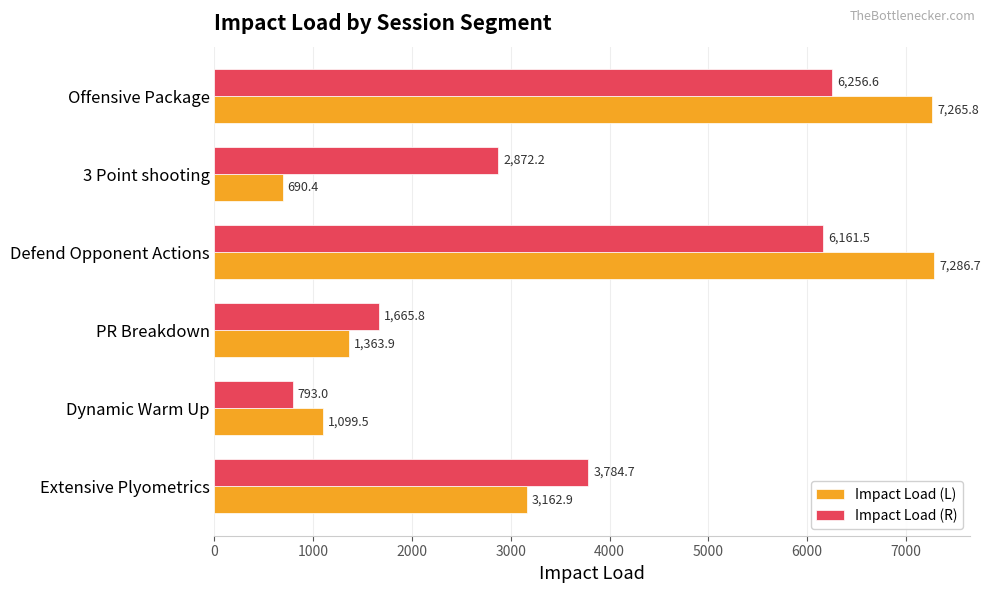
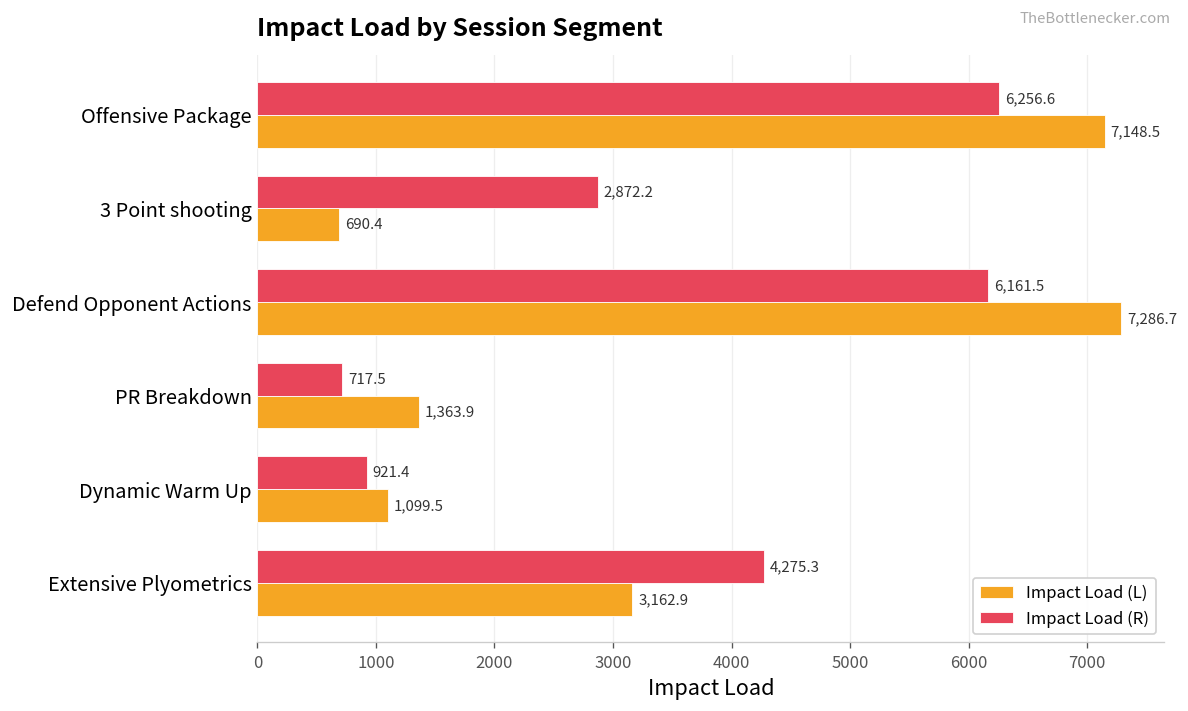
Impact Load (L), Offensive Package: 7,265.8 -> 7,148.5
Impact Load (R), PR Breakdown: 1,665.8 -> 717.5
Impact Load (R), Dynamic Warm Up: 793.0 -> 921.4
Impact Load (R), Extensive Plyometrics: 3,784.7 -> 4,275.3
